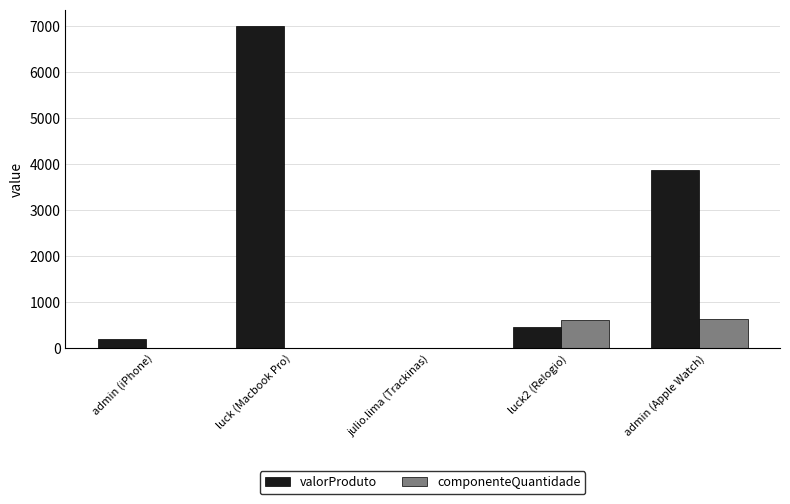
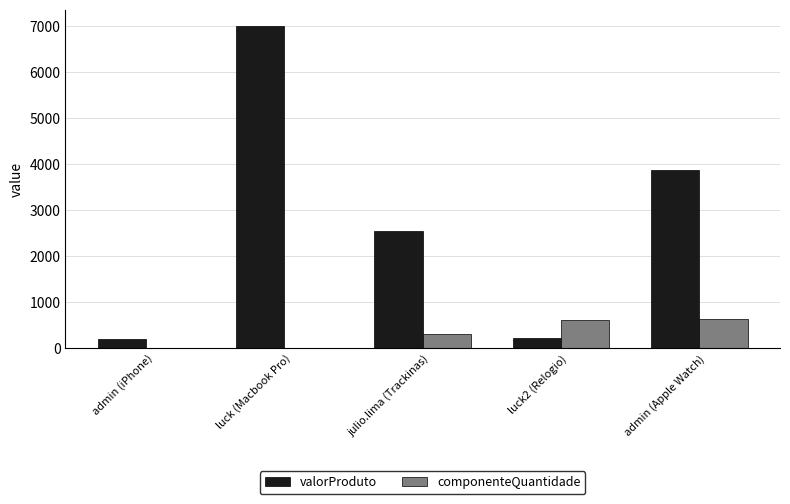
valorProduto, julio.lima (Trackinas): 0 -> 2500
componenteQuantidade, julio.lima (Trackinas): 0 -> 300
valorProduto, luck2 (Relogio): 500 -> 200
